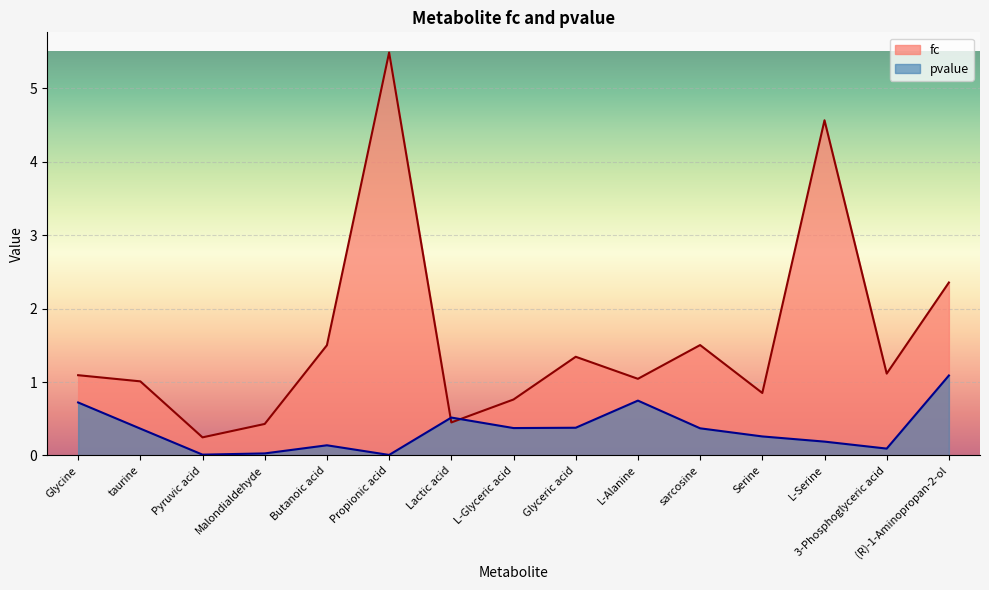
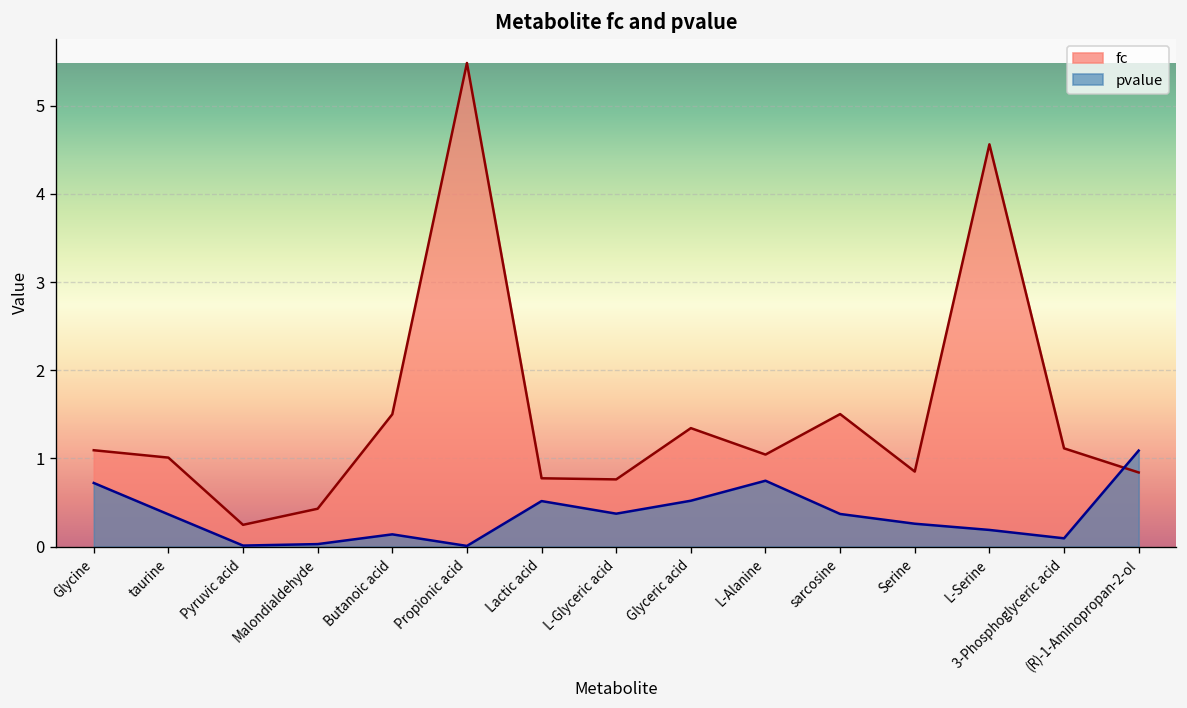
fc, Lactic acid: 0.4 -> 0.8
pvalue, Glyceric acid: 0.4 -> 0.5
fc, (R)-1-Aminopropan-2-ol: 2.4 -> 0.8
